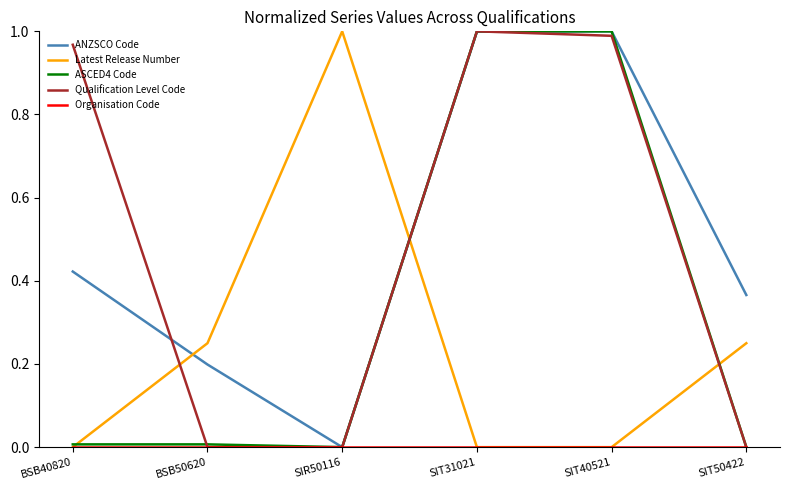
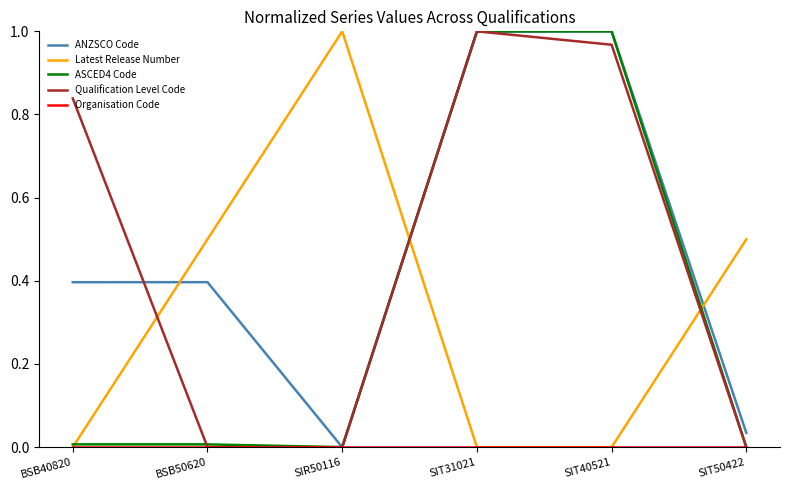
ANZSCO Code, BSB40820: 0.42 -> 0.40
Qualification Level Code, BSB40820: 0.97 -> 0.84
ANZSCO Code, BSB50620: 0.20 -> 0.40
Latest Release Number, BSB50620: 0.25 -> 0.50
Qualification Level Code, SIT40521: 0.99 -> 0.97
ANZSCO Code, SIT50422: 0.37 -> 0.03
Latest Release Number, SIT50422: 0.25 -> 0.50
